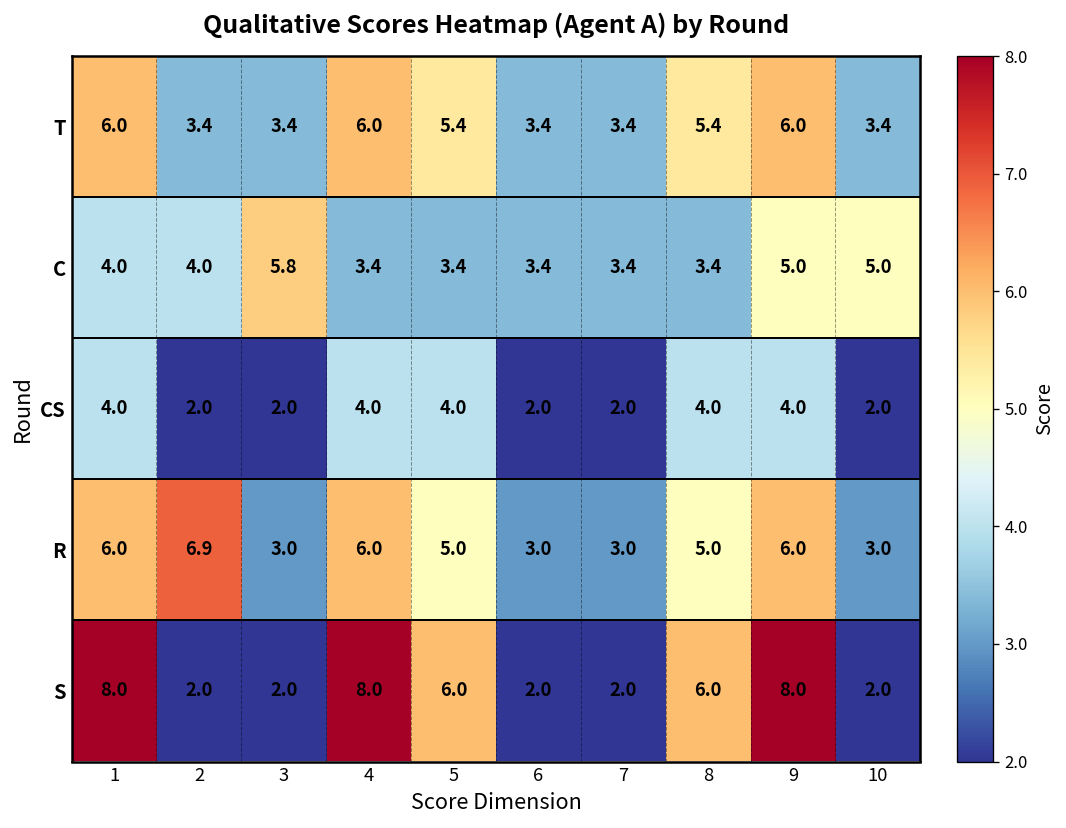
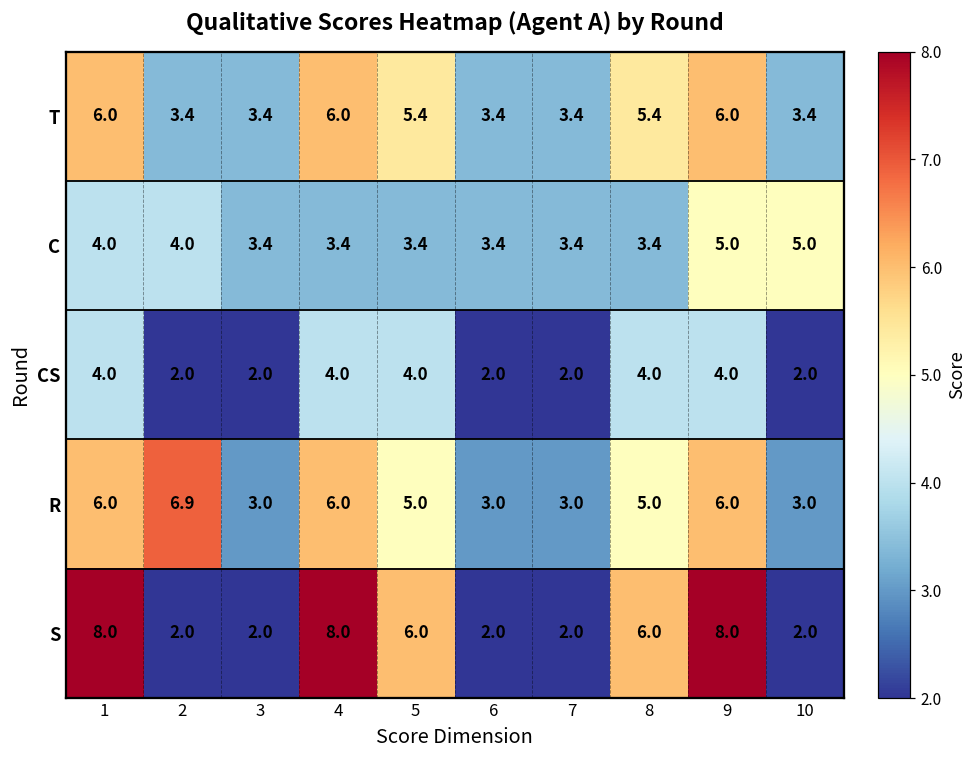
C, 3: 5.8 -> 3.4
